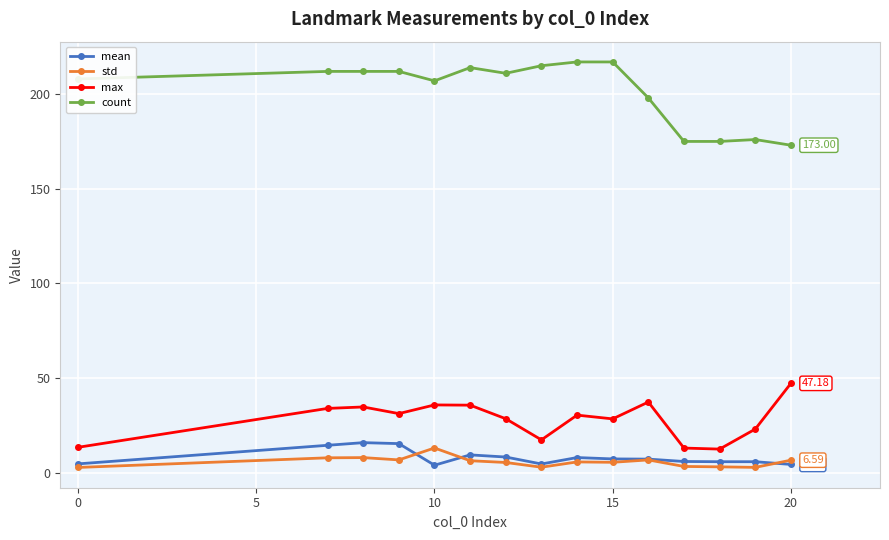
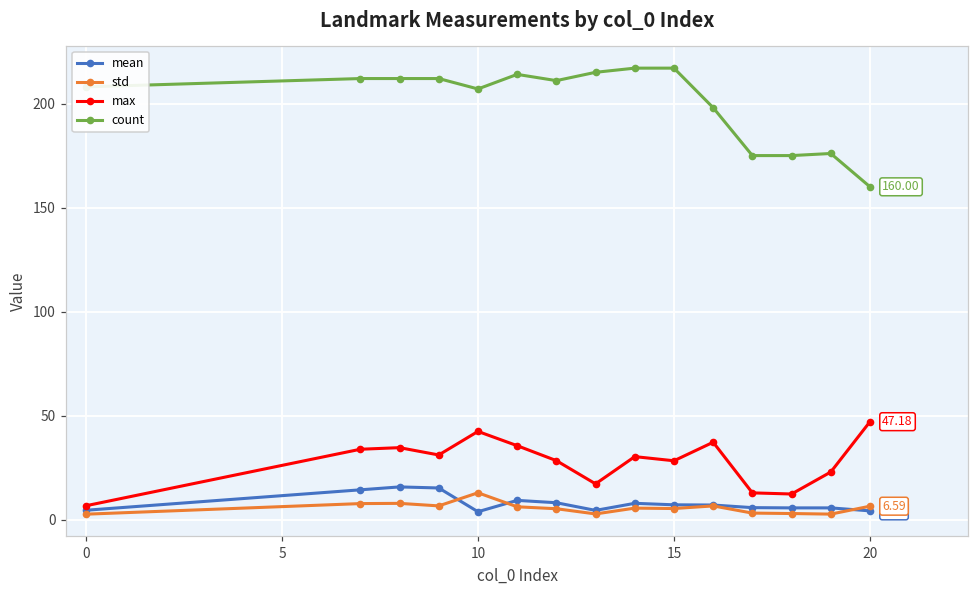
max, 0: 13 -> 7
max, 10: 36 -> 43
count, 20: 173.00 -> 160.00
